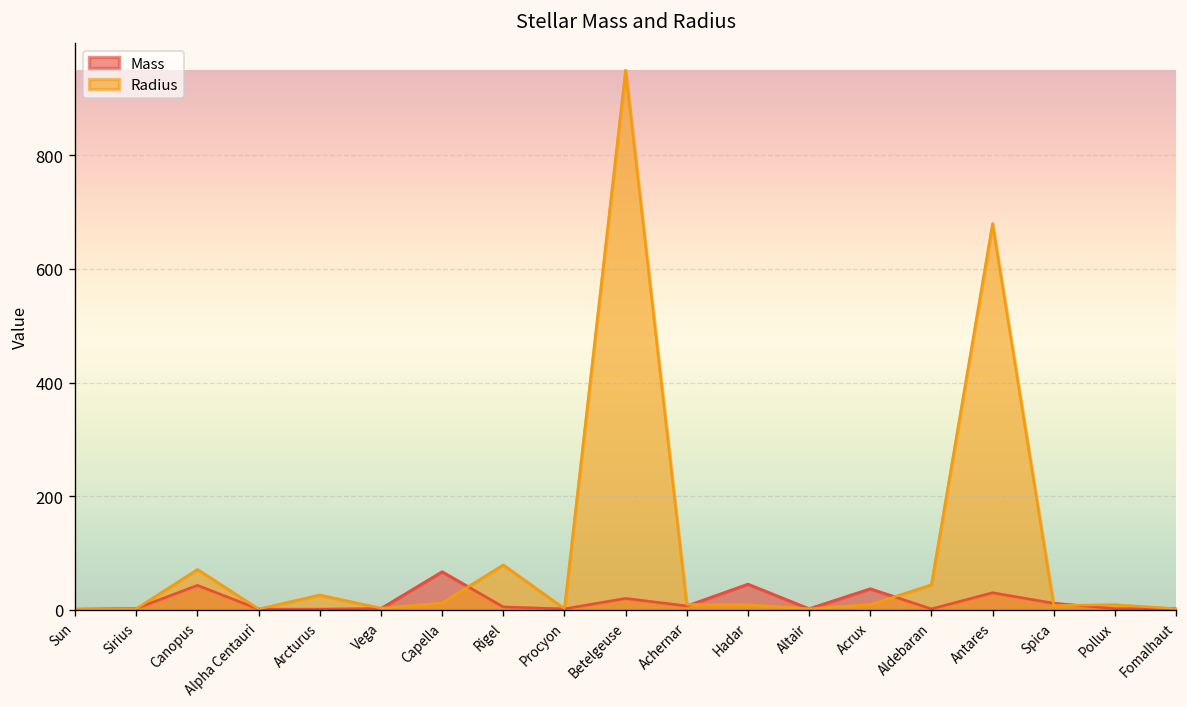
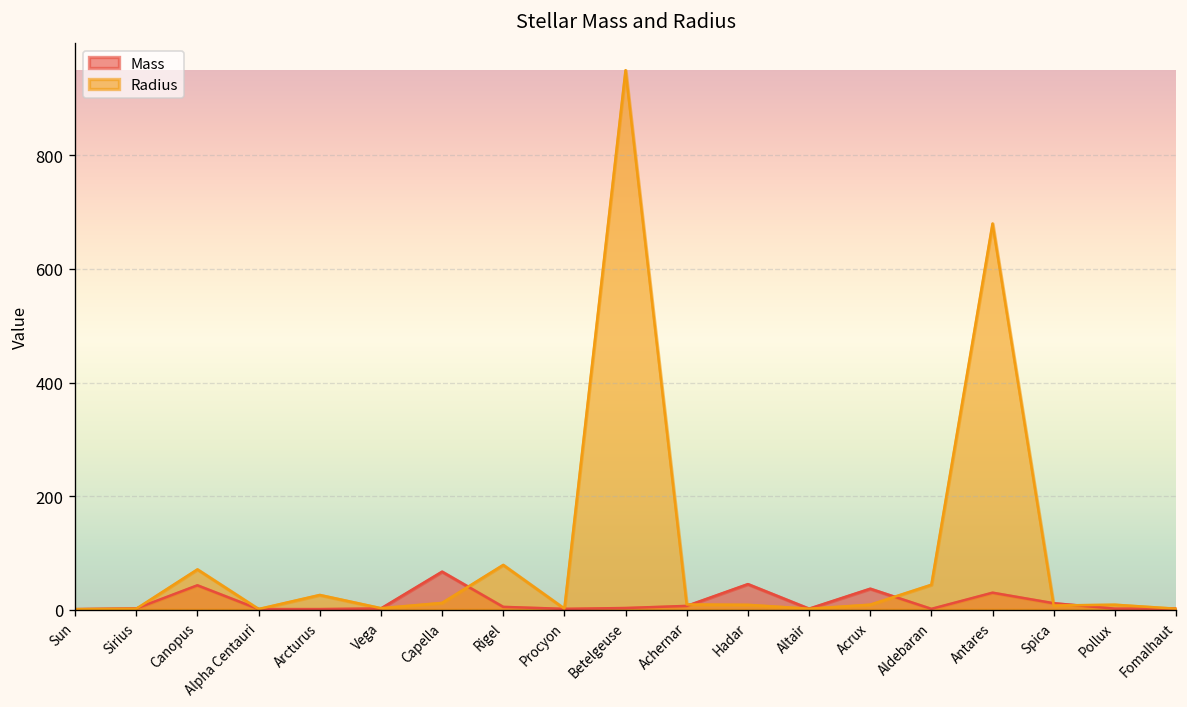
Mass, Betelgeuse: 20 -> 0
